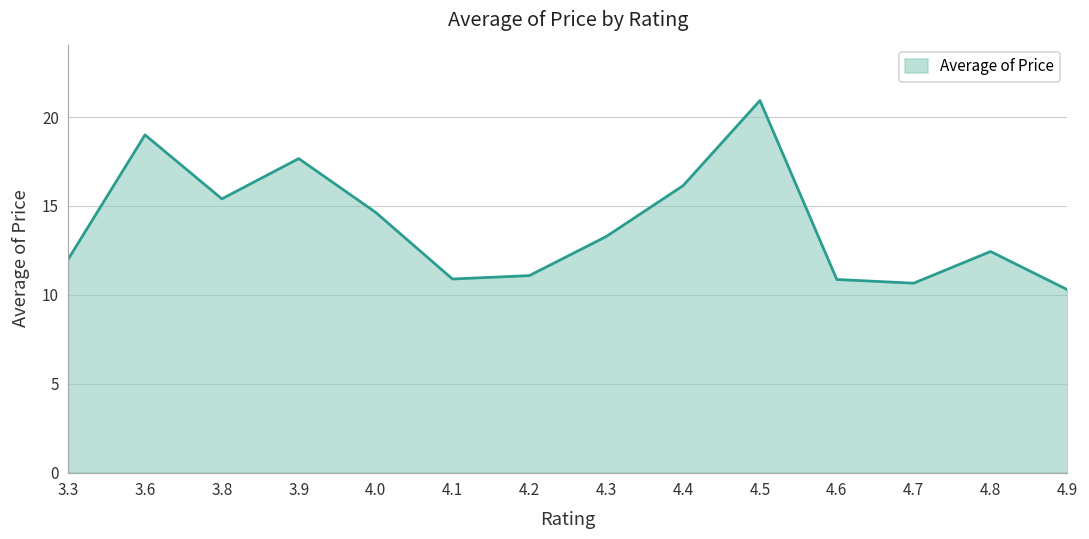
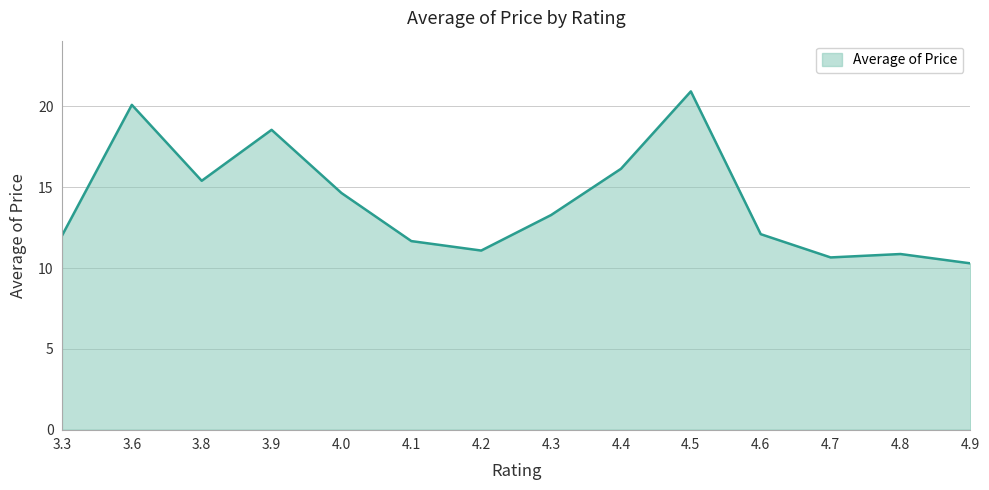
3.6: 19.0 -> 20.1
3.9: 17.7 -> 18.6
4.1: 10.9 -> 11.7
4.6: 10.9 -> 12.1
4.8: 12.4 -> 10.9
